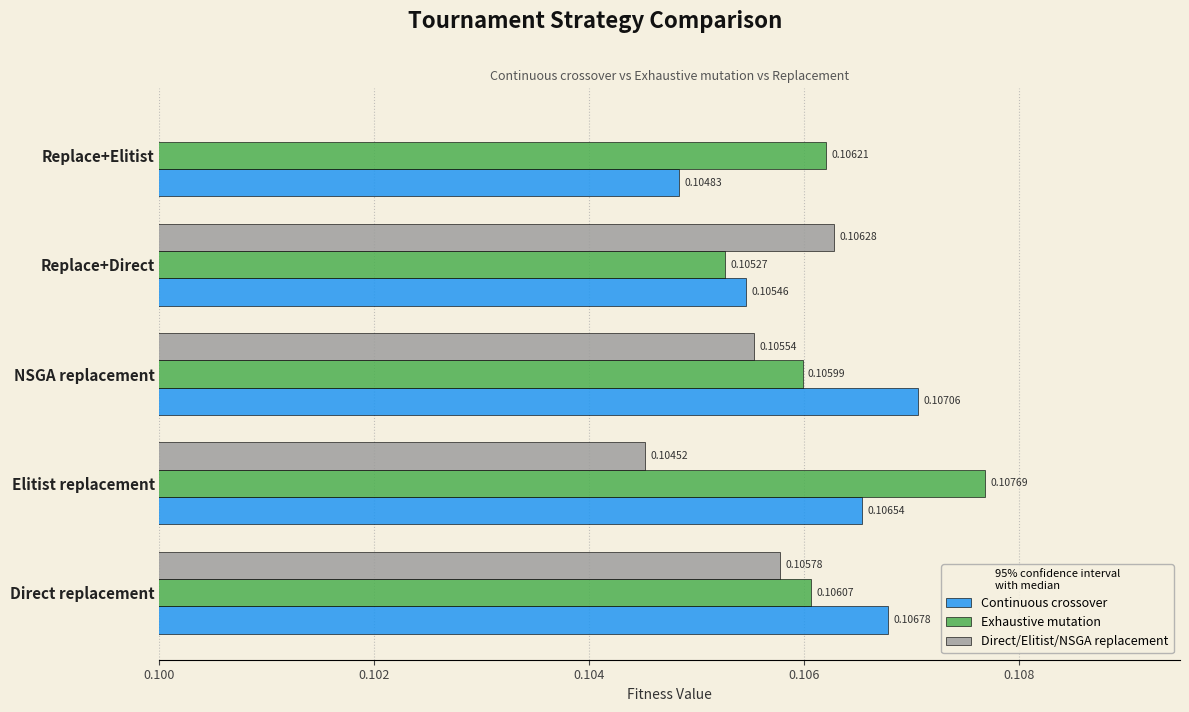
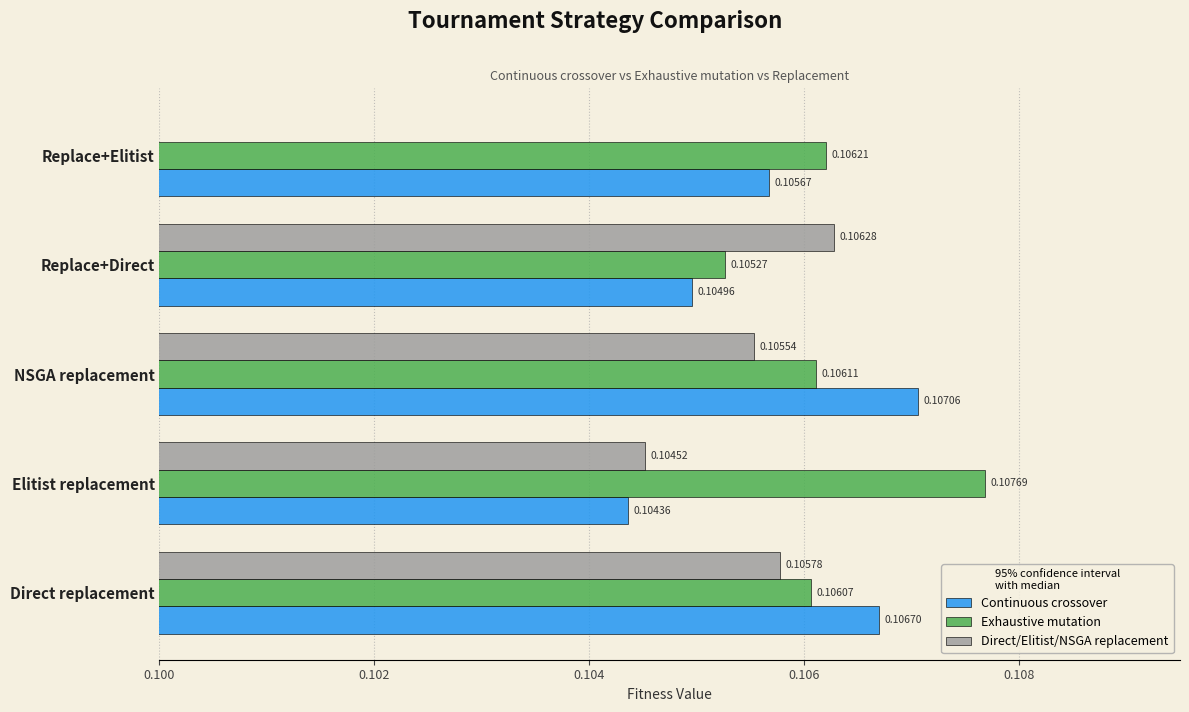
Continuous crossover, Replace+Elitist: 0.10483 -> 0.10567
Continuous crossover, Replace+Direct: 0.10546 -> 0.10496
Exhaustive mutation, NSGA replacement: 0.10599 -> 0.10611
Continuous crossover, Elitist replacement: 0.10654 -> 0.10436
Continuous crossover, Direct replacement: 0.10678 -> 0.10670
